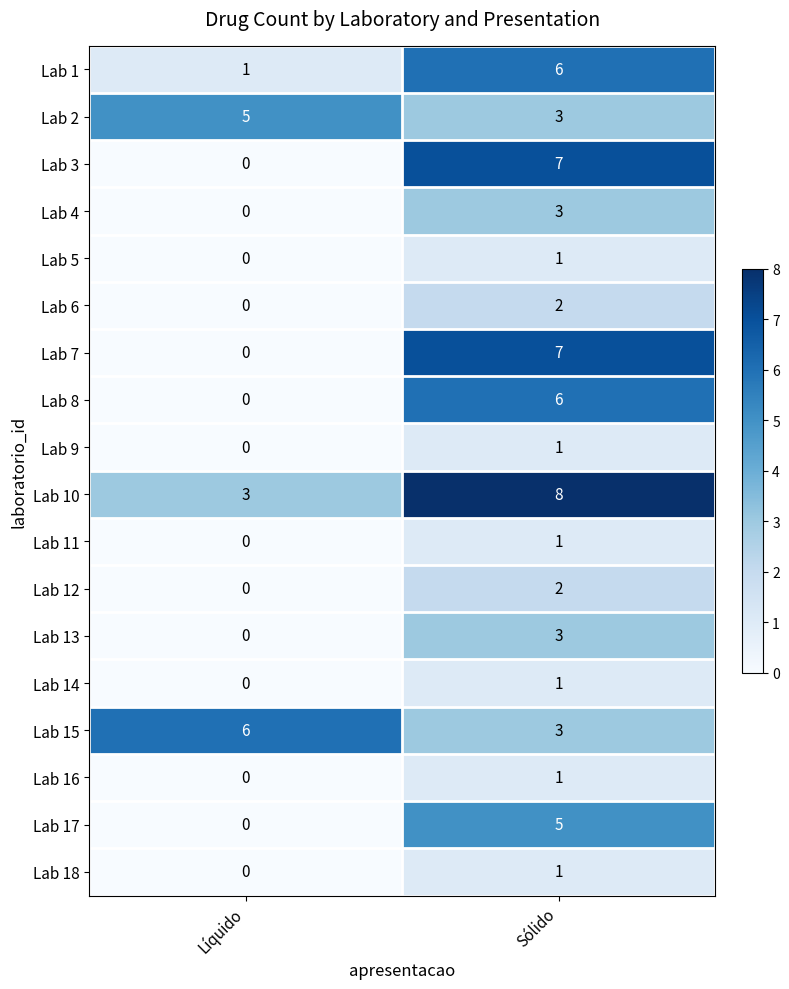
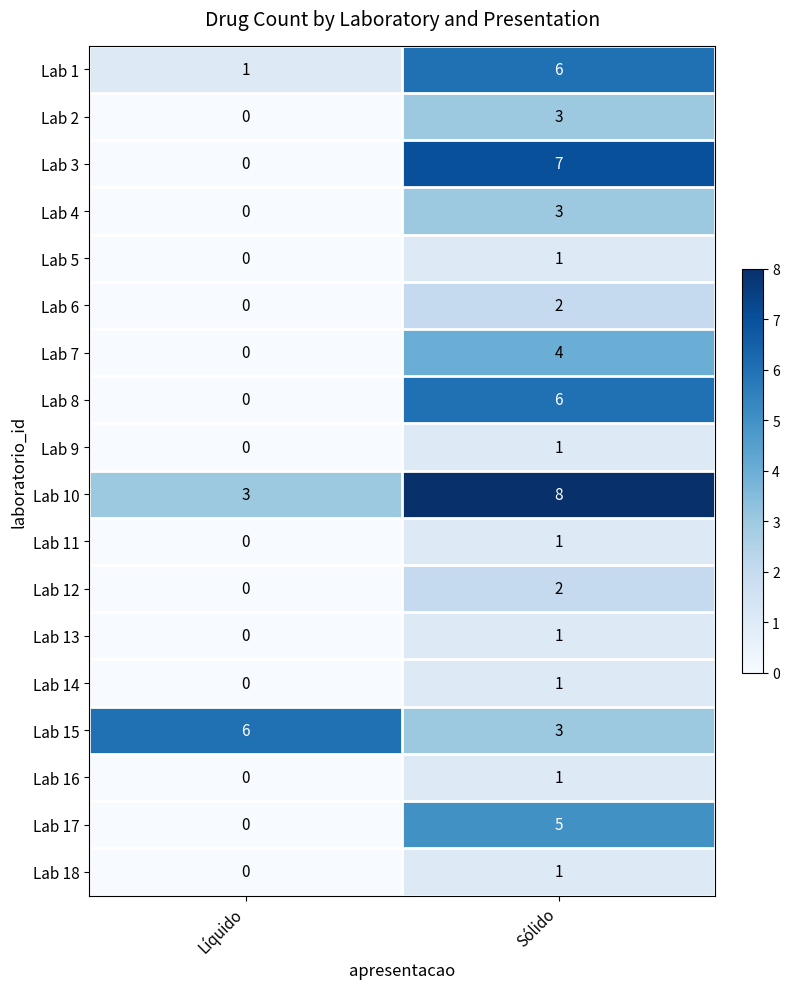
Lab 2, Líquido: 5 -> 0
Lab 7, Sólido: 7 -> 4
Lab 13, Sólido: 3 -> 1
